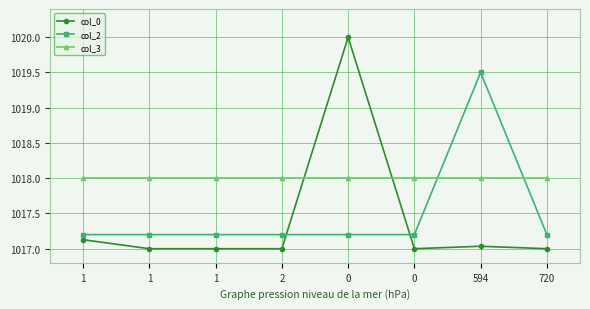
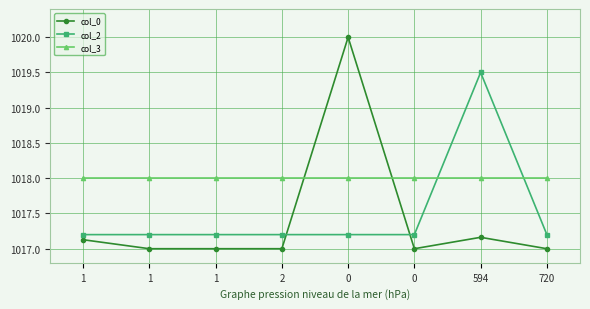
col_0, 594: 1017.0 -> 1017.2
